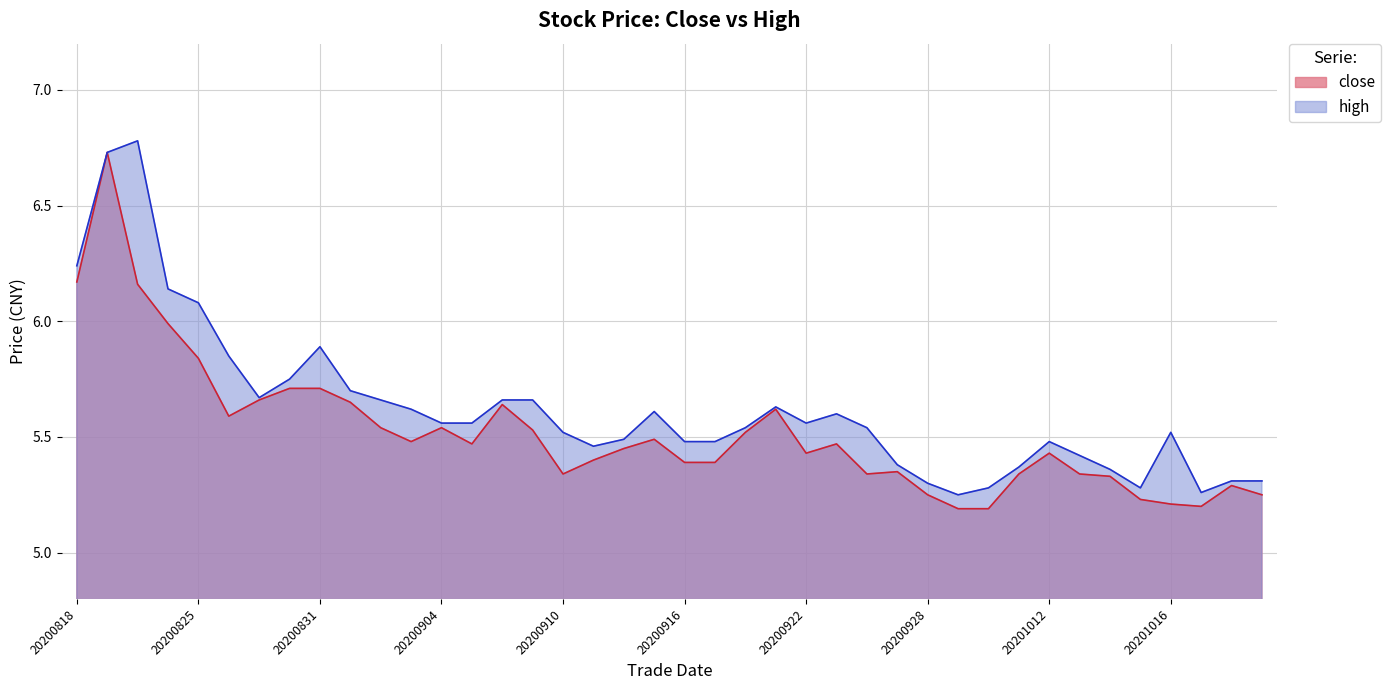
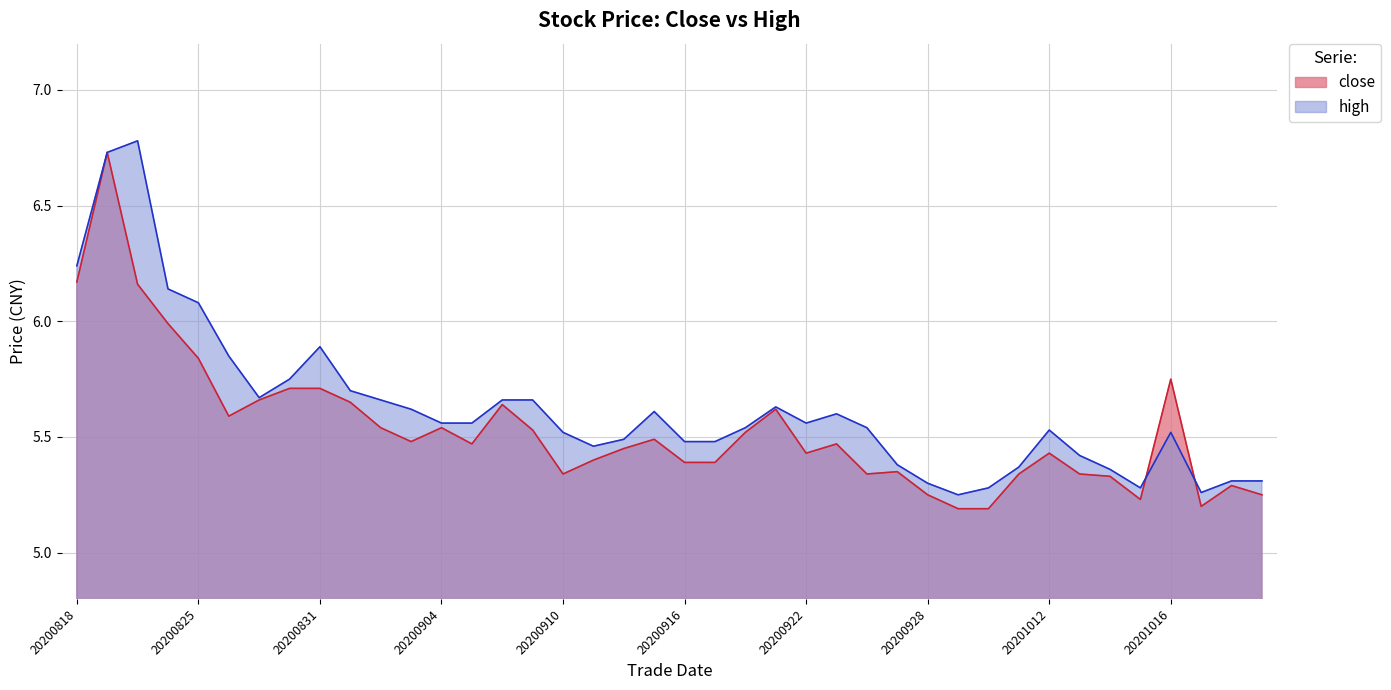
high, 20201012: 5.48 -> 5.53
close, 20201016: 5.21 -> 5.75
